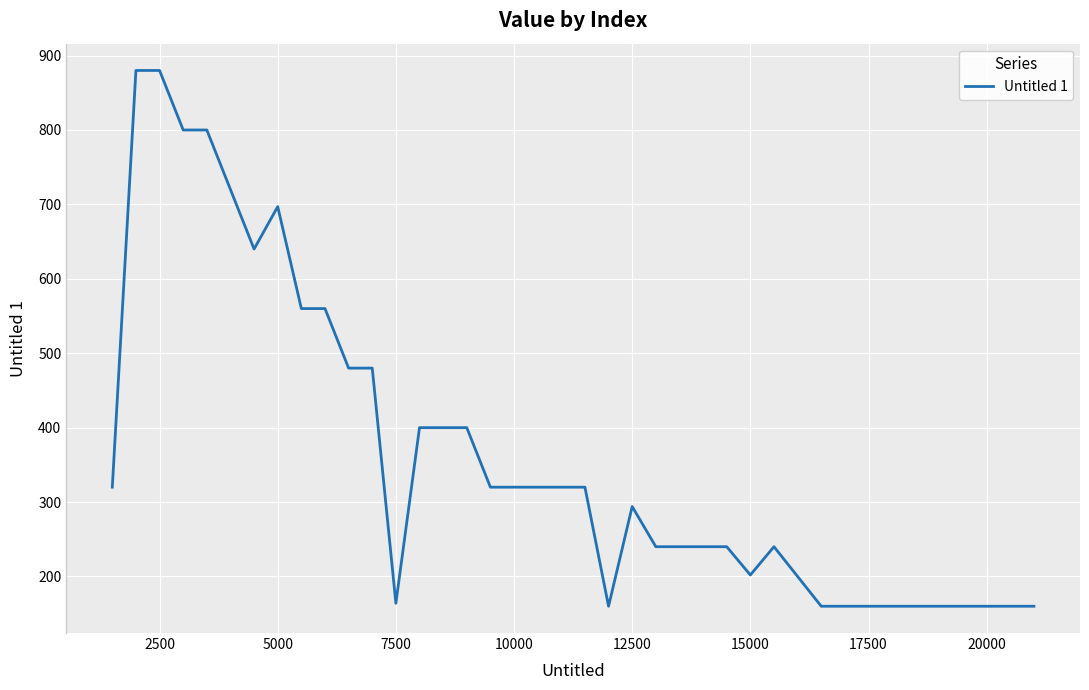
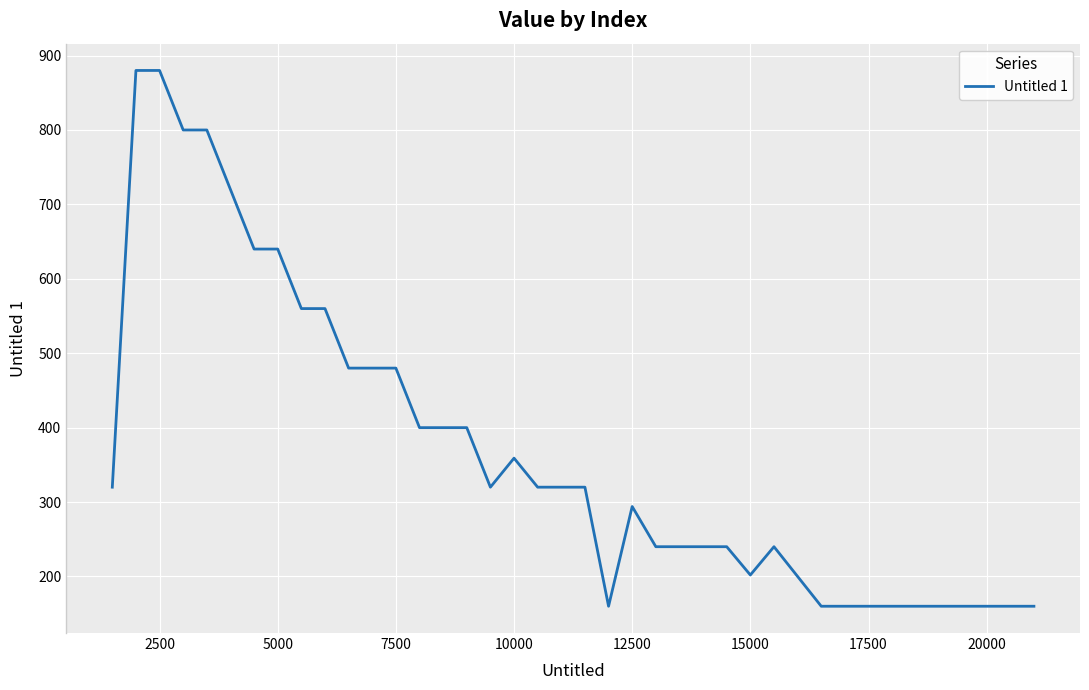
5000: 700 -> 640
7500: 160 -> 480
10000: 320 -> 360
